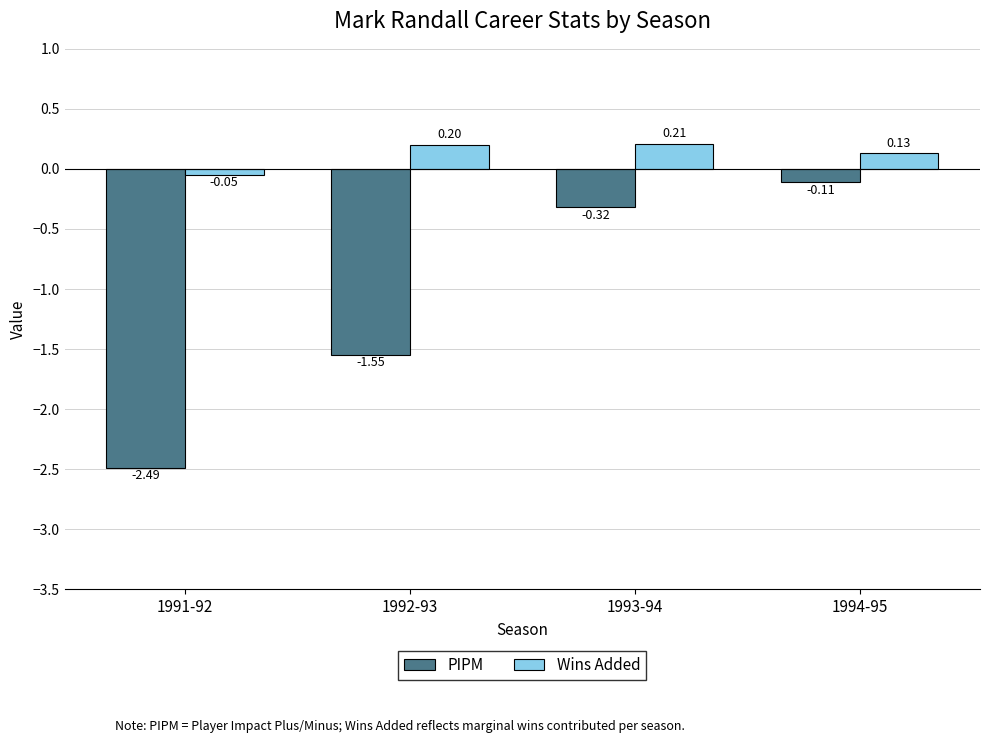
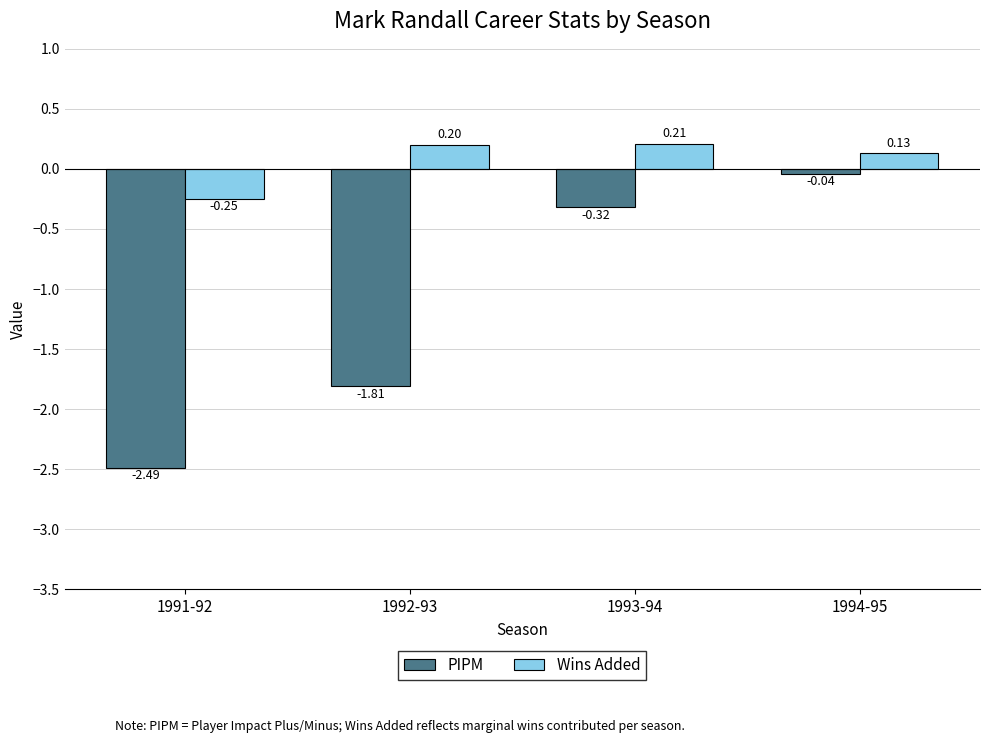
Wins Added, 1991-92: -0.05 -> -0.25
PIPM, 1992-93: -1.55 -> -1.81
PIPM, 1994-95: -0.11 -> -0.04
